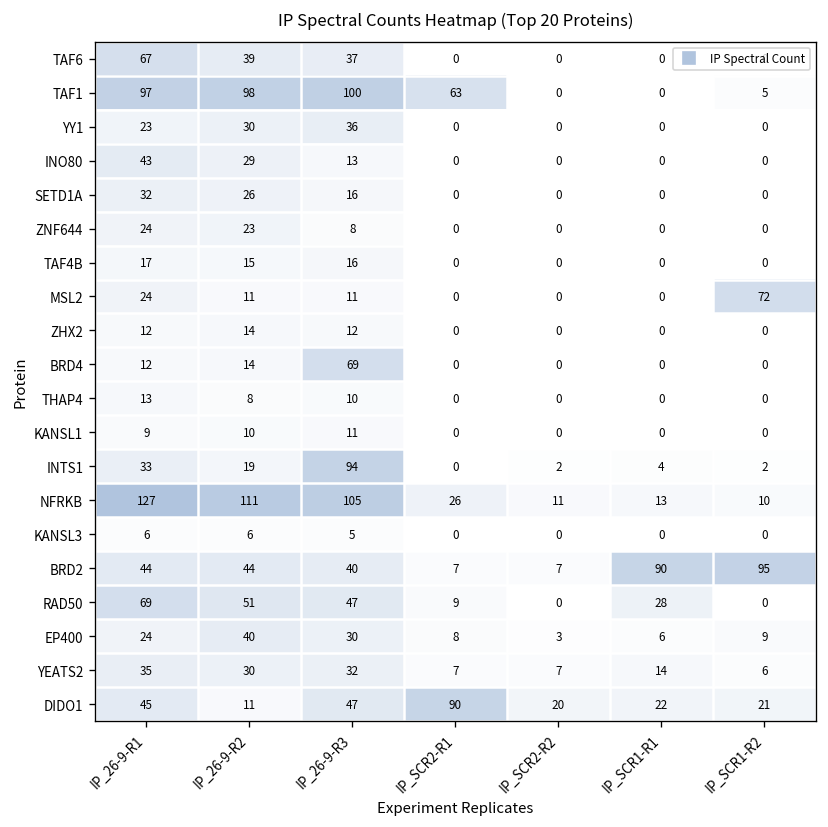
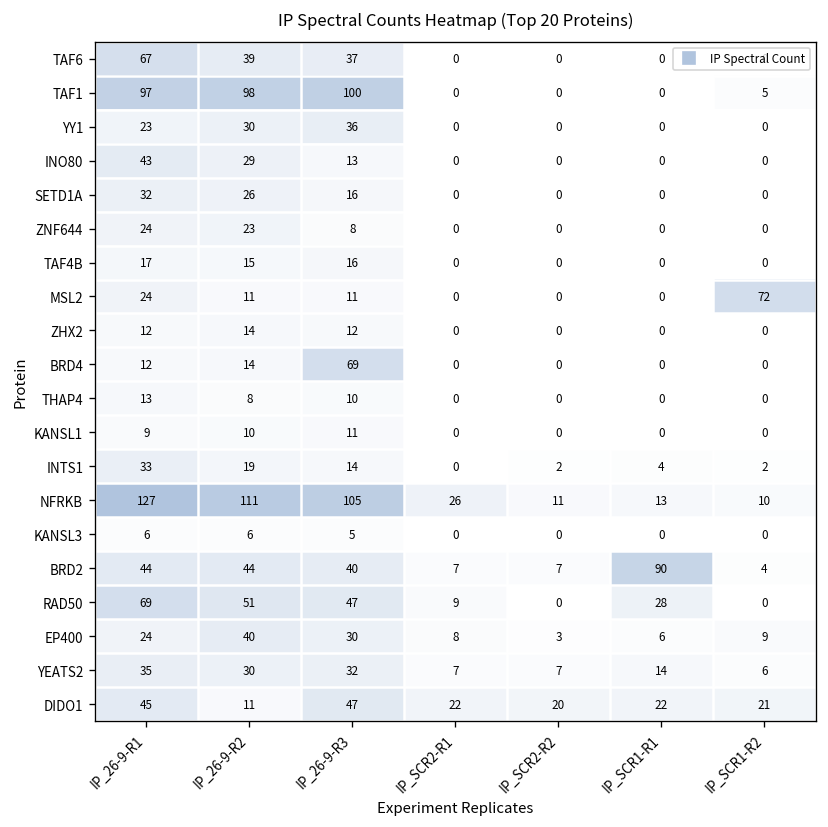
TAF1, IP_SCR2-R1: 63 -> 0
INTS1, IP_26-9-R3: 94 -> 14
BRD2, IP_SCR1-R2: 95 -> 4
DIDO1, IP_SCR2-R1: 90 -> 22
